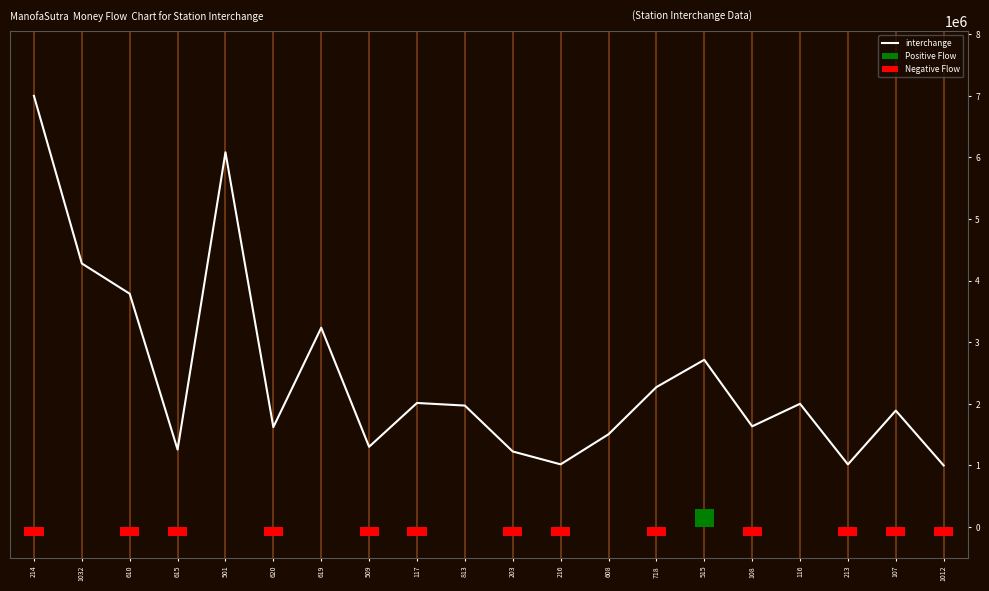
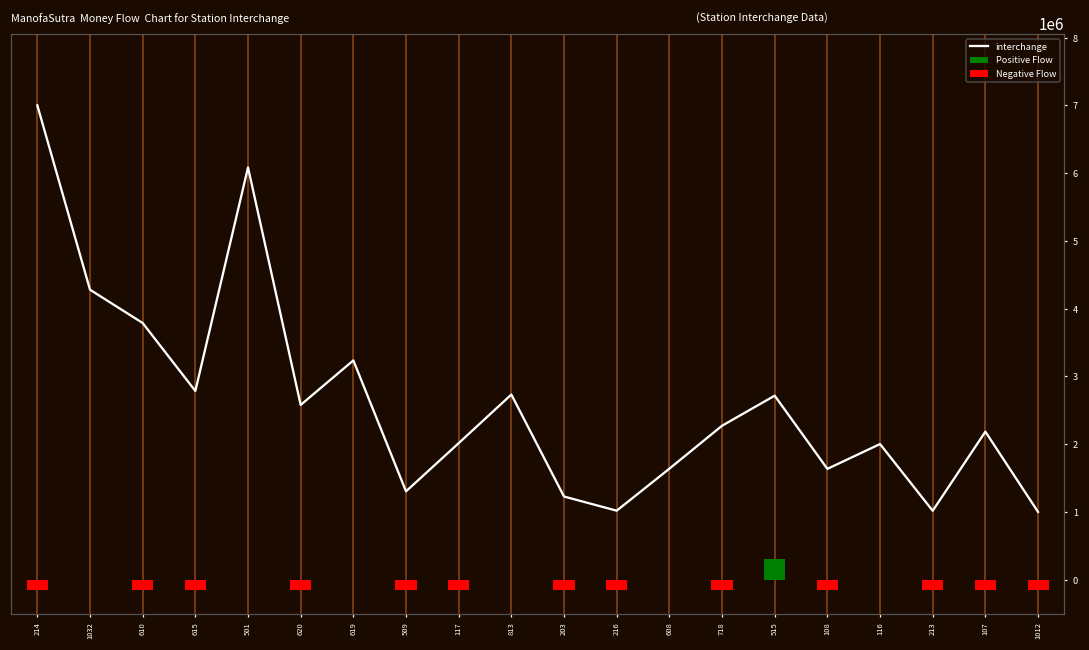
interchange, 615: 1300000 -> 2800000
interchange, 620: 1600000 -> 2600000
interchange, 813: 2000000 -> 2700000
interchange, 608: 1500000 -> 1600000
interchange, 107: 1900000 -> 2200000
